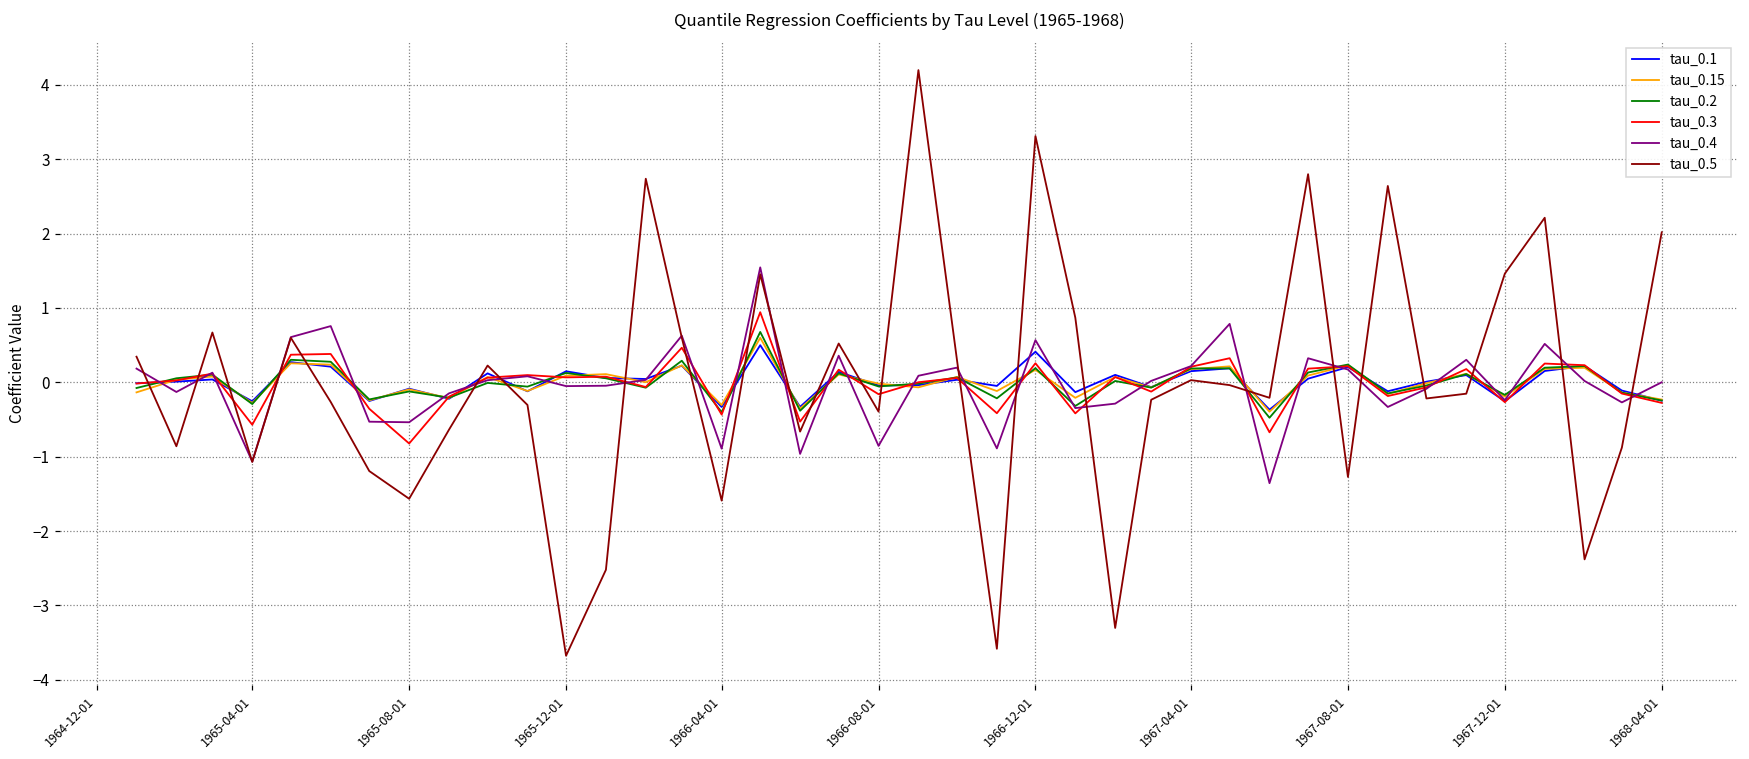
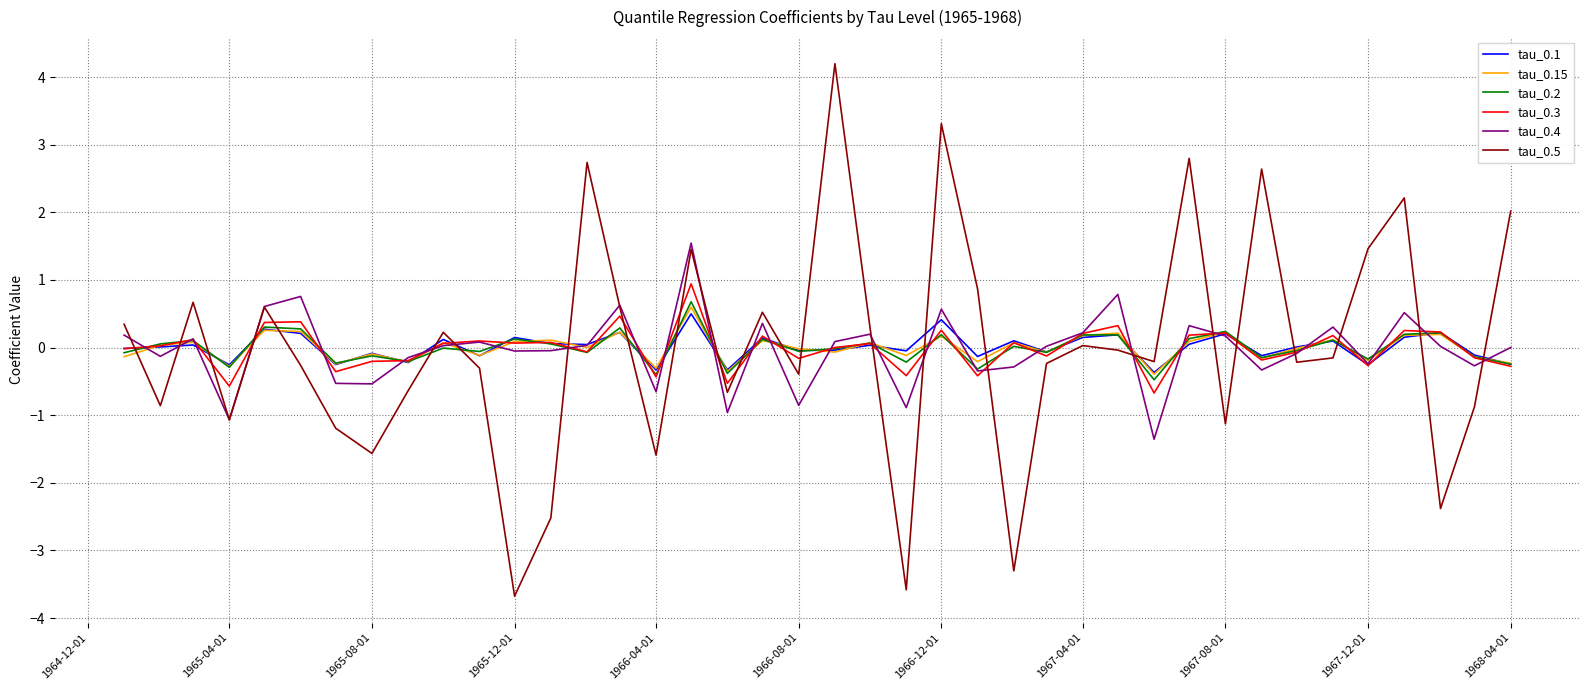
tau_0.3, 1965-08-01: -0.8 -> -0.2
tau_0.4, 1966-04-01: -0.9 -> -0.7
tau_0.5, 1967-08-01: -1.3 -> -1.1
